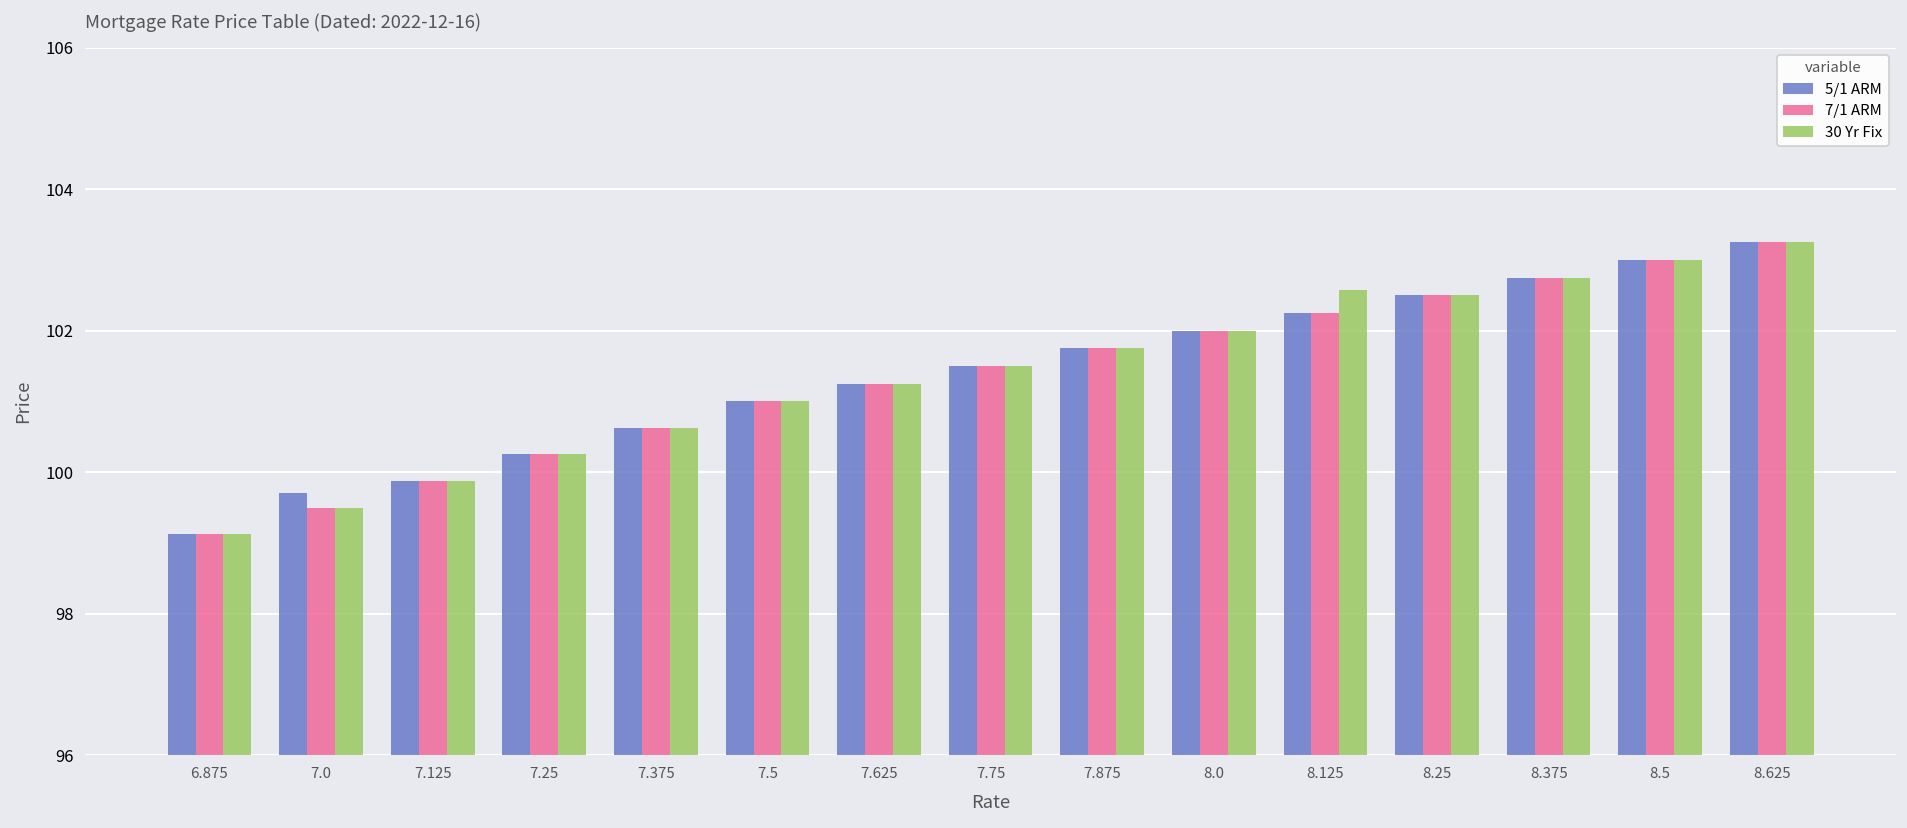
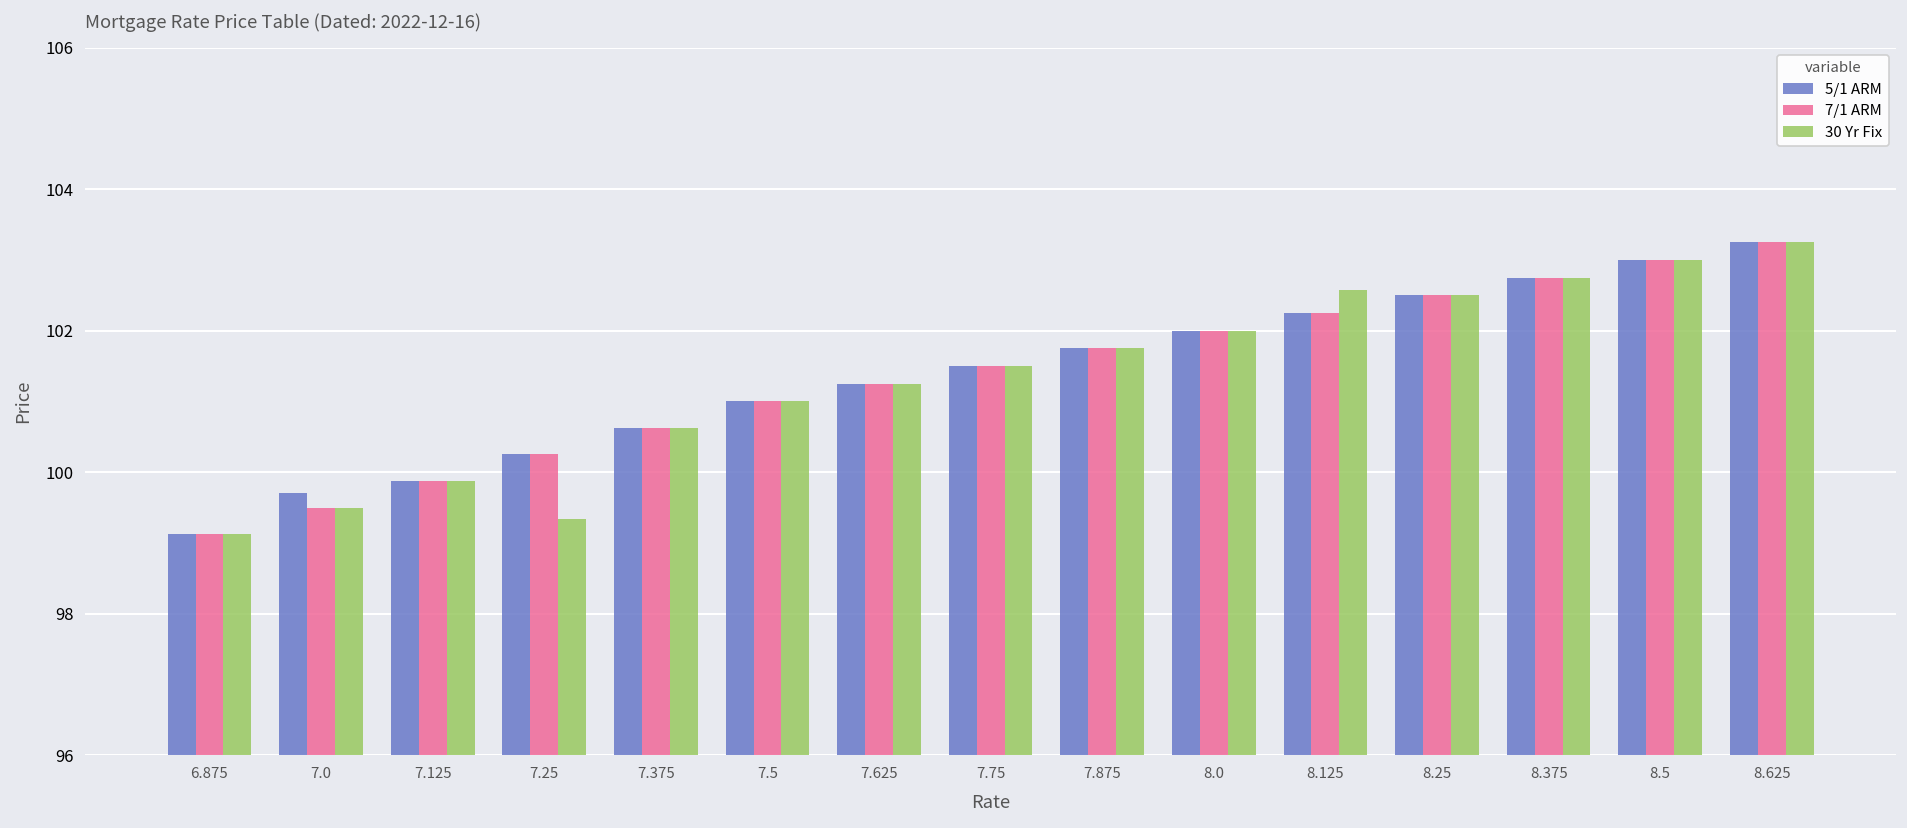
30 Yr Fix, 7.25: 100.3 -> 99.3
